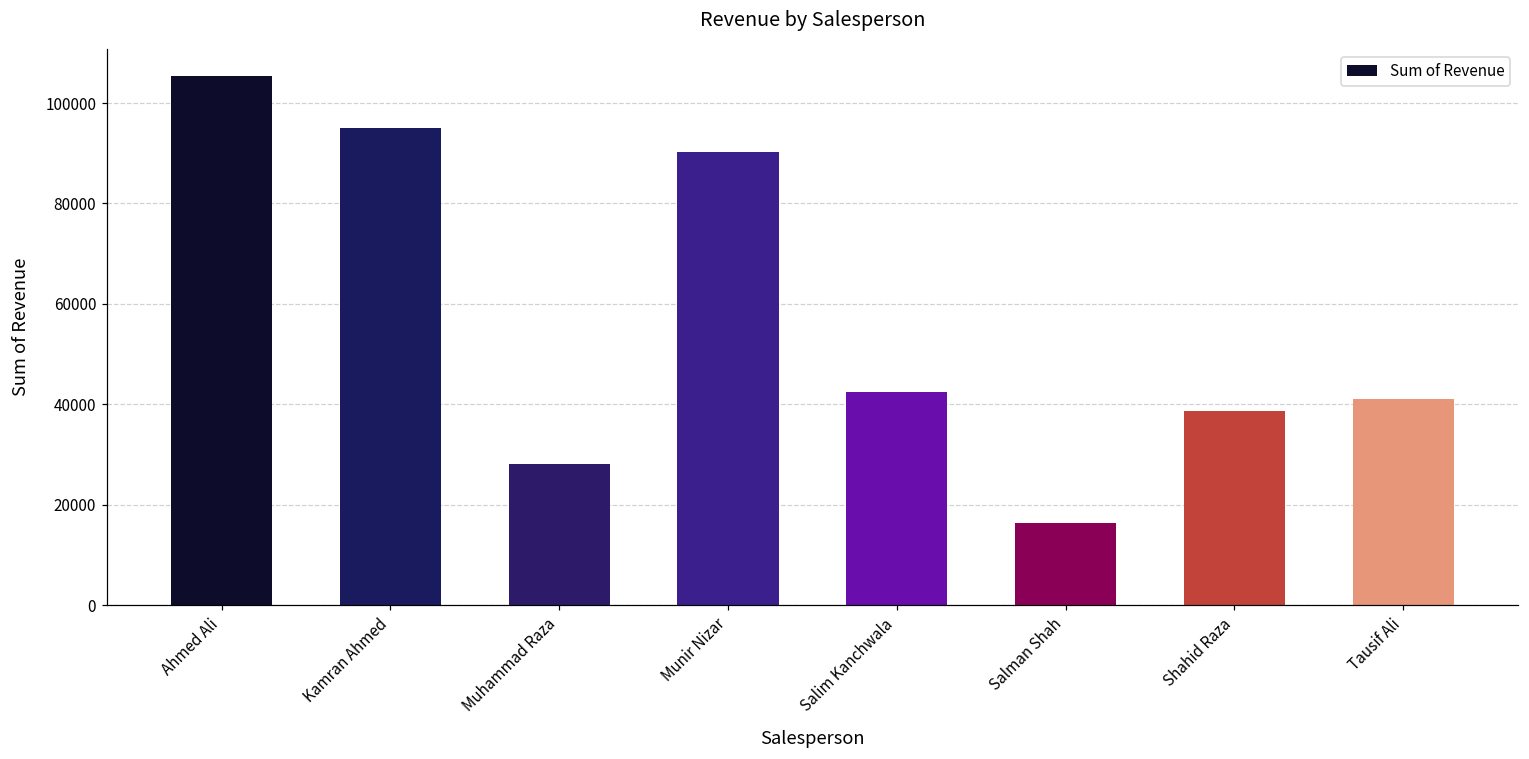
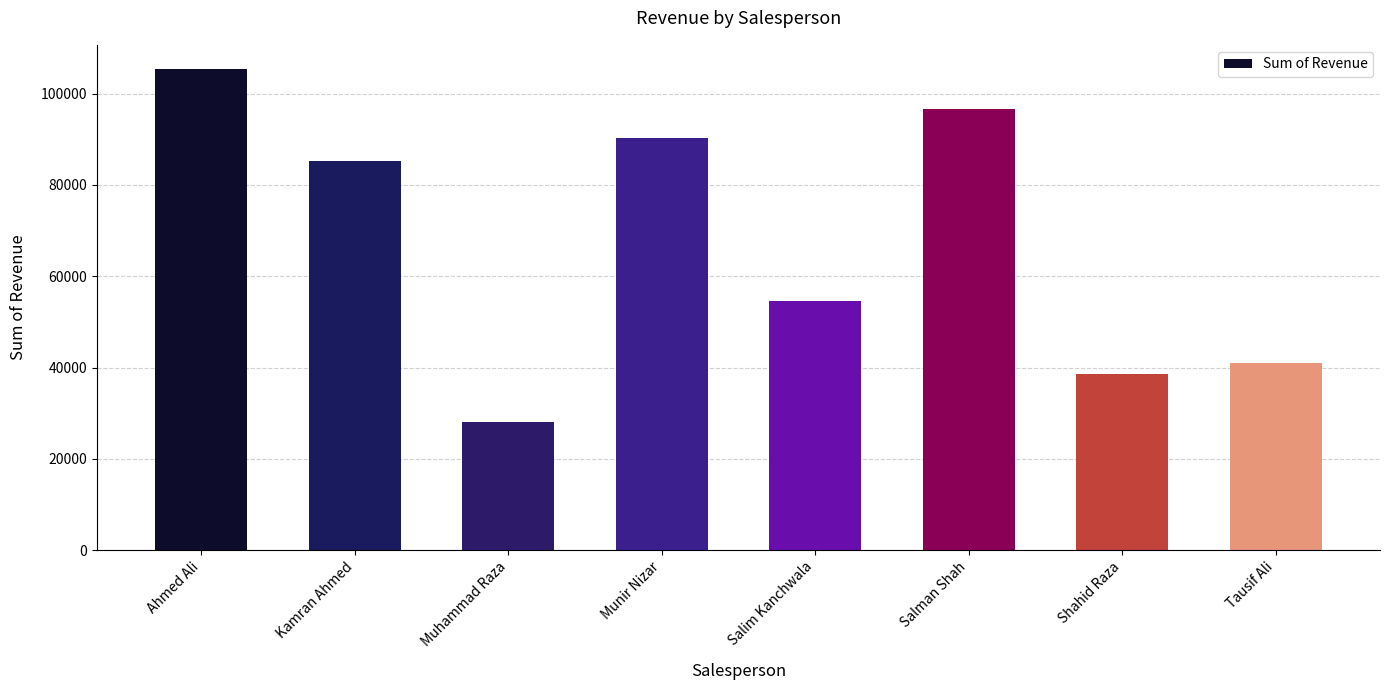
Kamran Ahmed: 95000 -> 85000
Salim Kanchwala: 42000 -> 55000
Salman Shah: 16000 -> 97000
